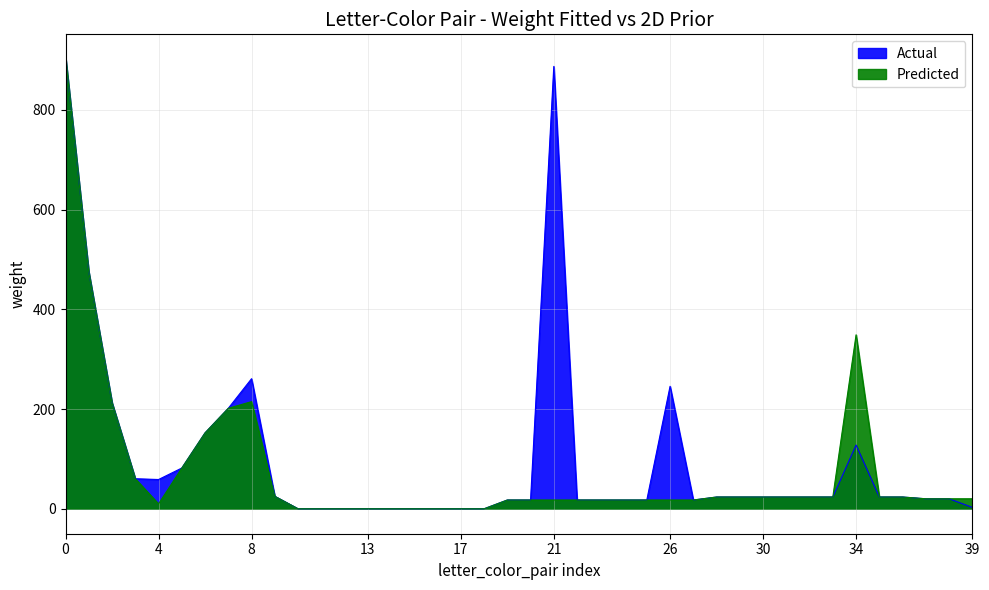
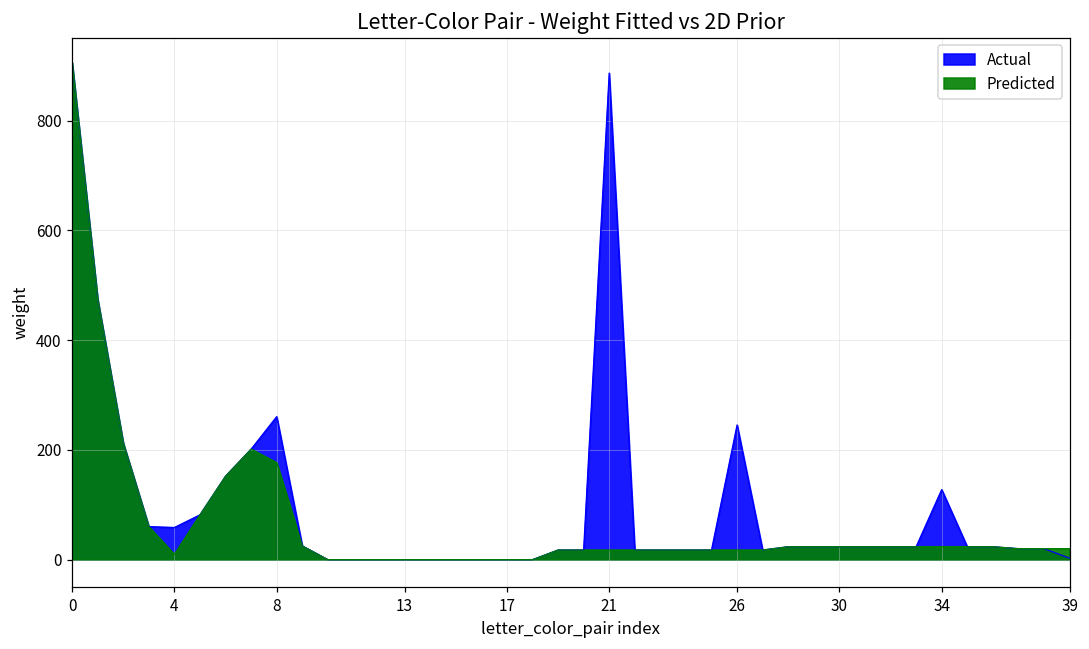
Predicted, 8: 210 -> 180
Predicted, 34: 350 -> 20
